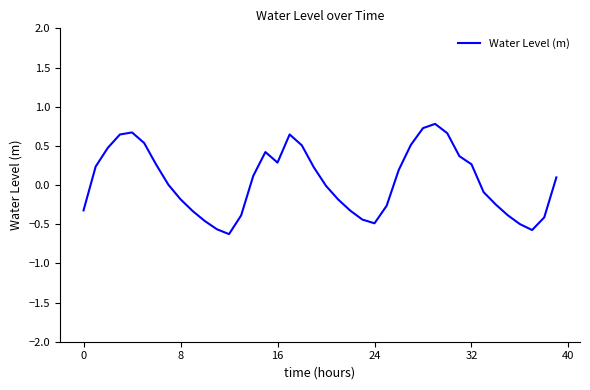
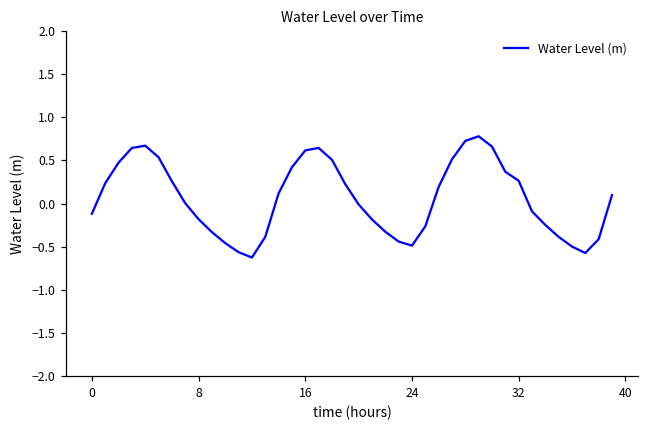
0: -0.3 -> -0.1
16: 0.3 -> 0.6
